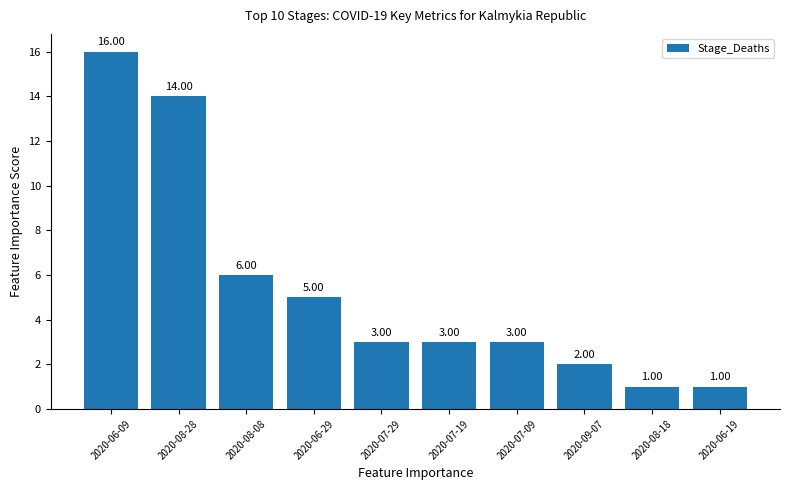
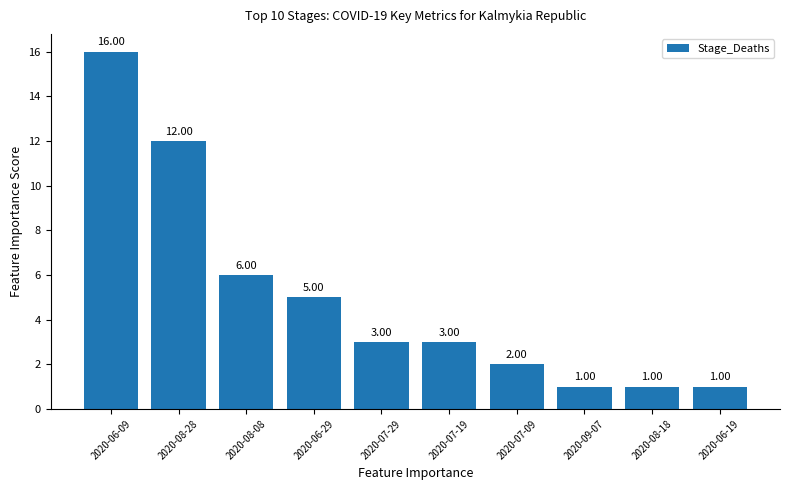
2020-08-28: 14.00 -> 12.00
2020-07-09: 3.00 -> 2.00
2020-09-07: 2.00 -> 1.00
